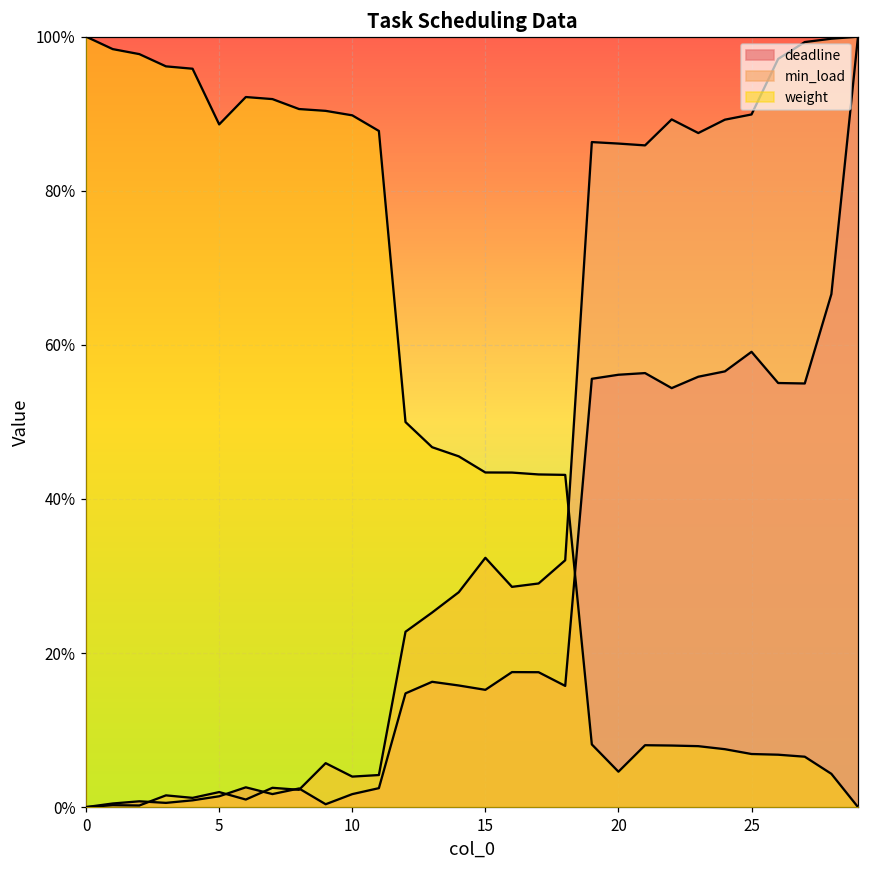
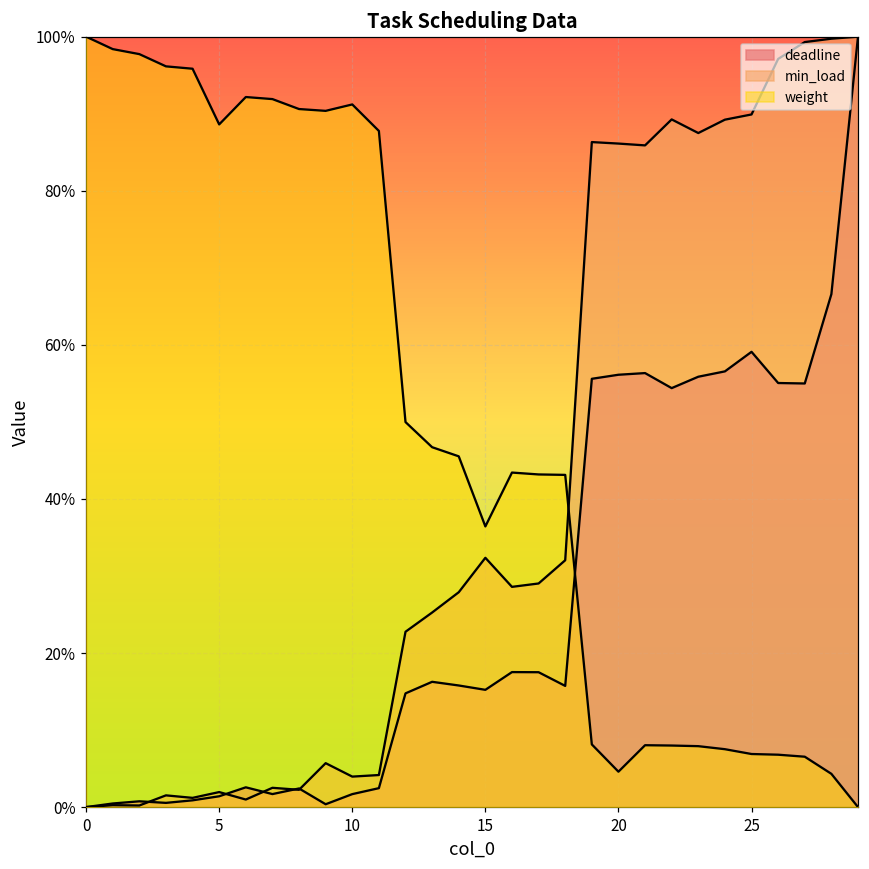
weight, 10: 90% -> 91%
weight, 15: 43% -> 36%
